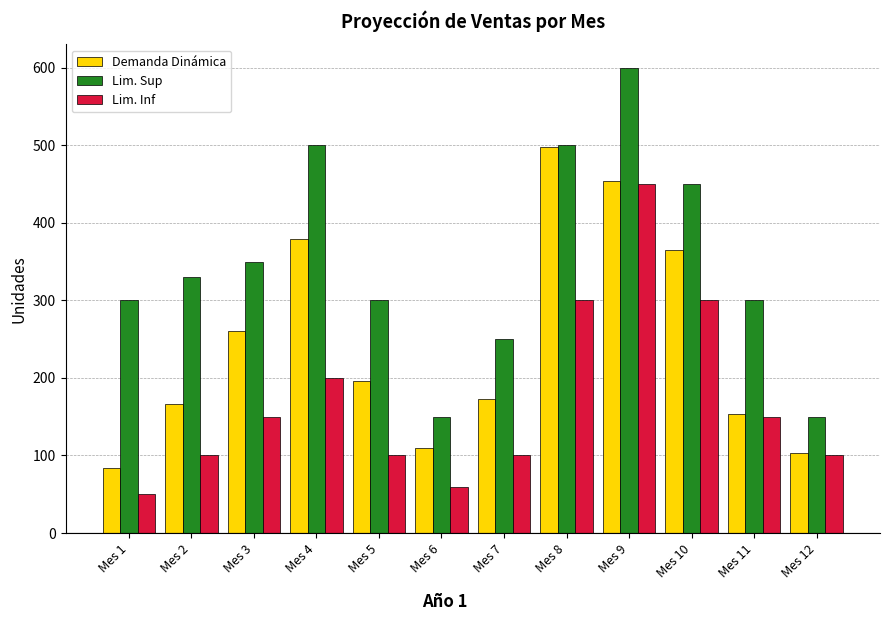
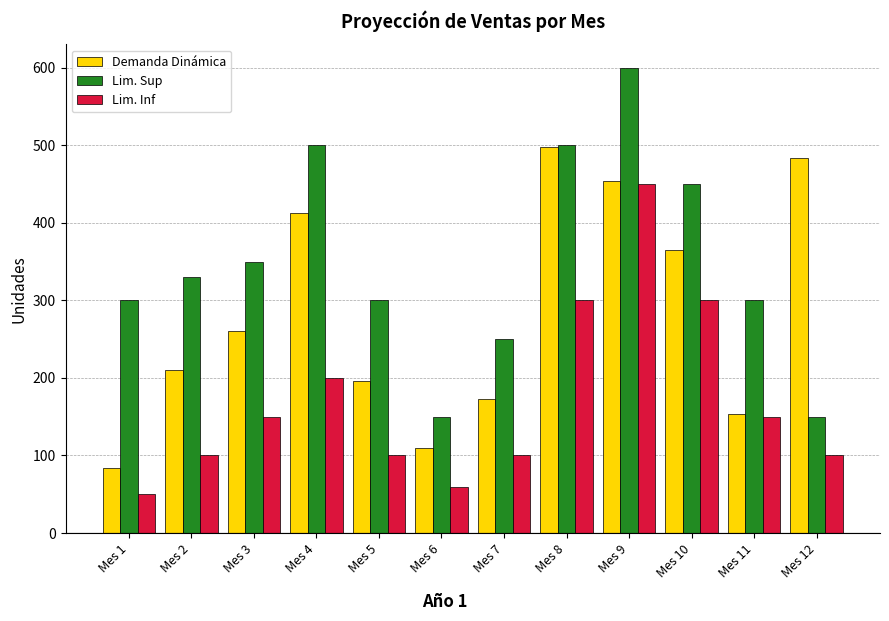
Demanda Dinámica, Mes 2: 170 -> 210
Demanda Dinámica, Mes 4: 380 -> 410
Demanda Dinámica, Mes 12: 100 -> 480
